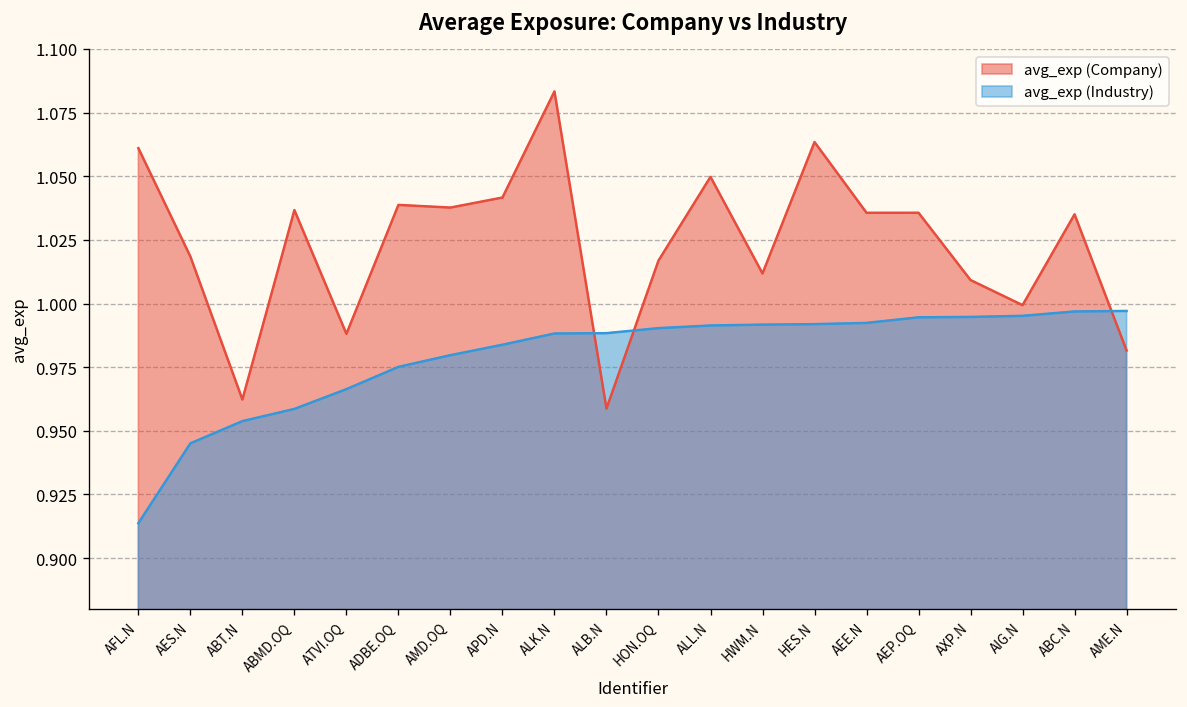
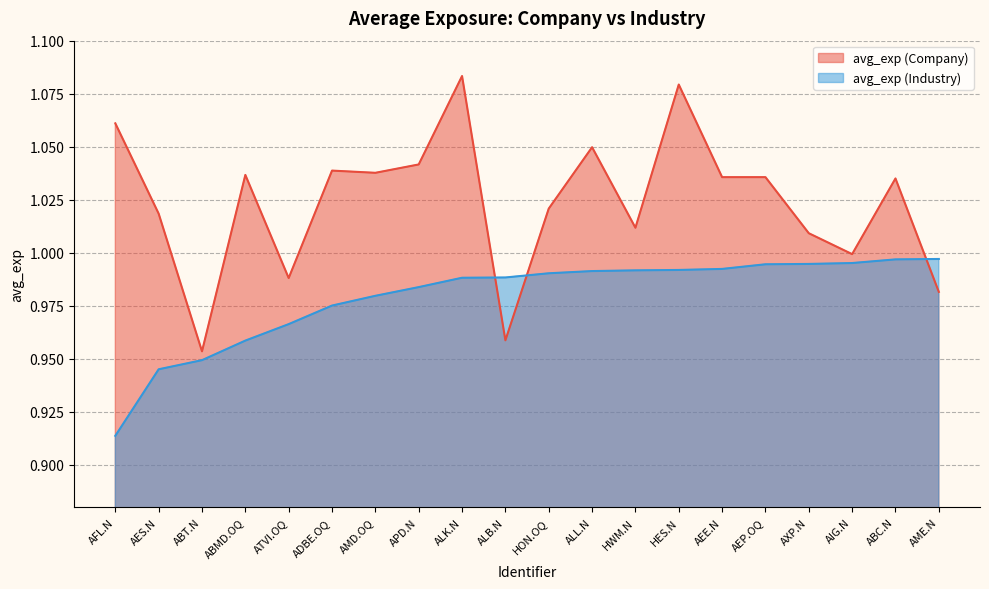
avg_exp (Company), ABT.N: 0.962 -> 0.954
avg_exp (Industry), ABT.N: 0.954 -> 0.949
avg_exp (Company), HON.OQ: 1.017 -> 1.021
avg_exp (Company), HES.N: 1.063 -> 1.079
